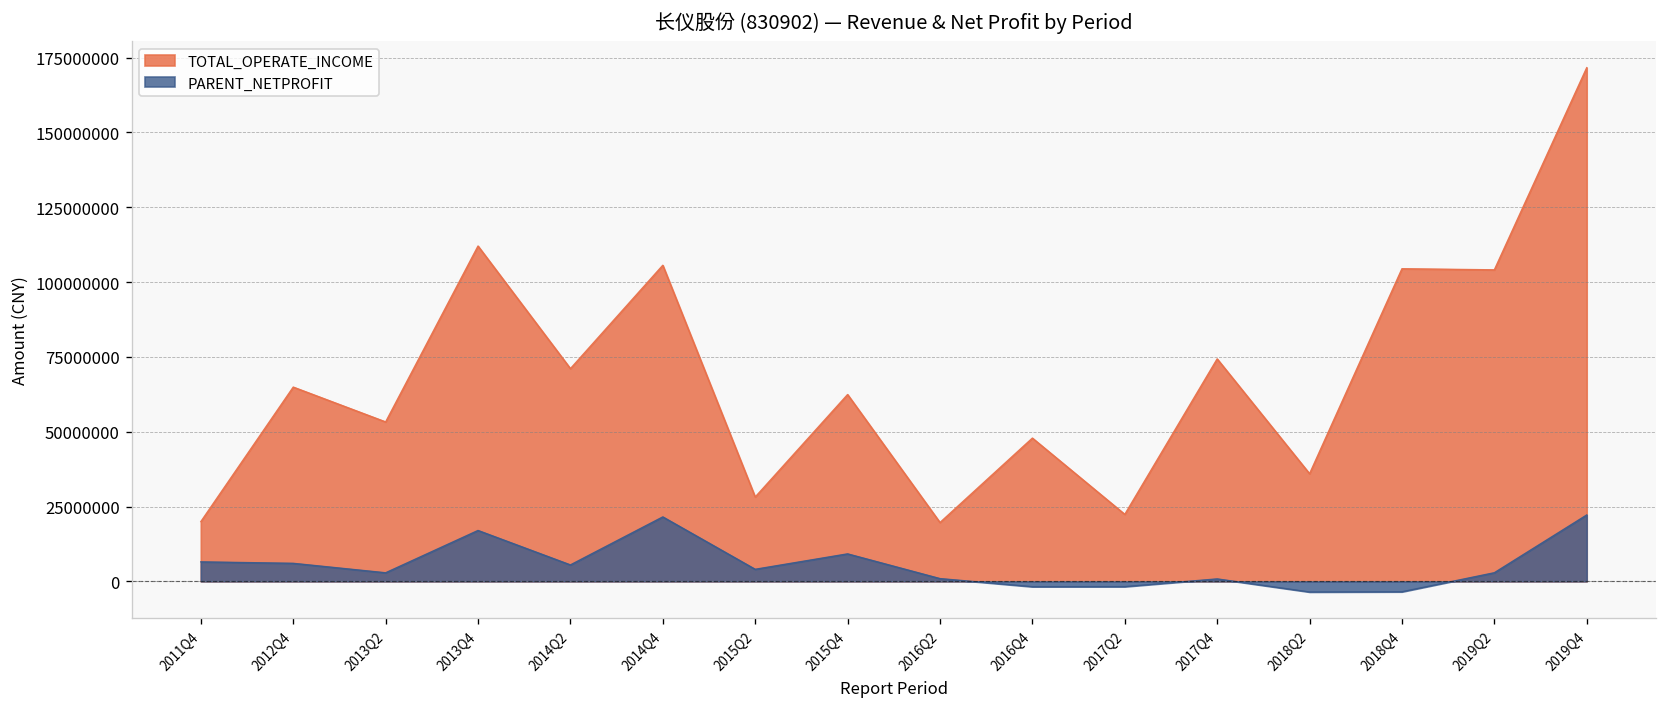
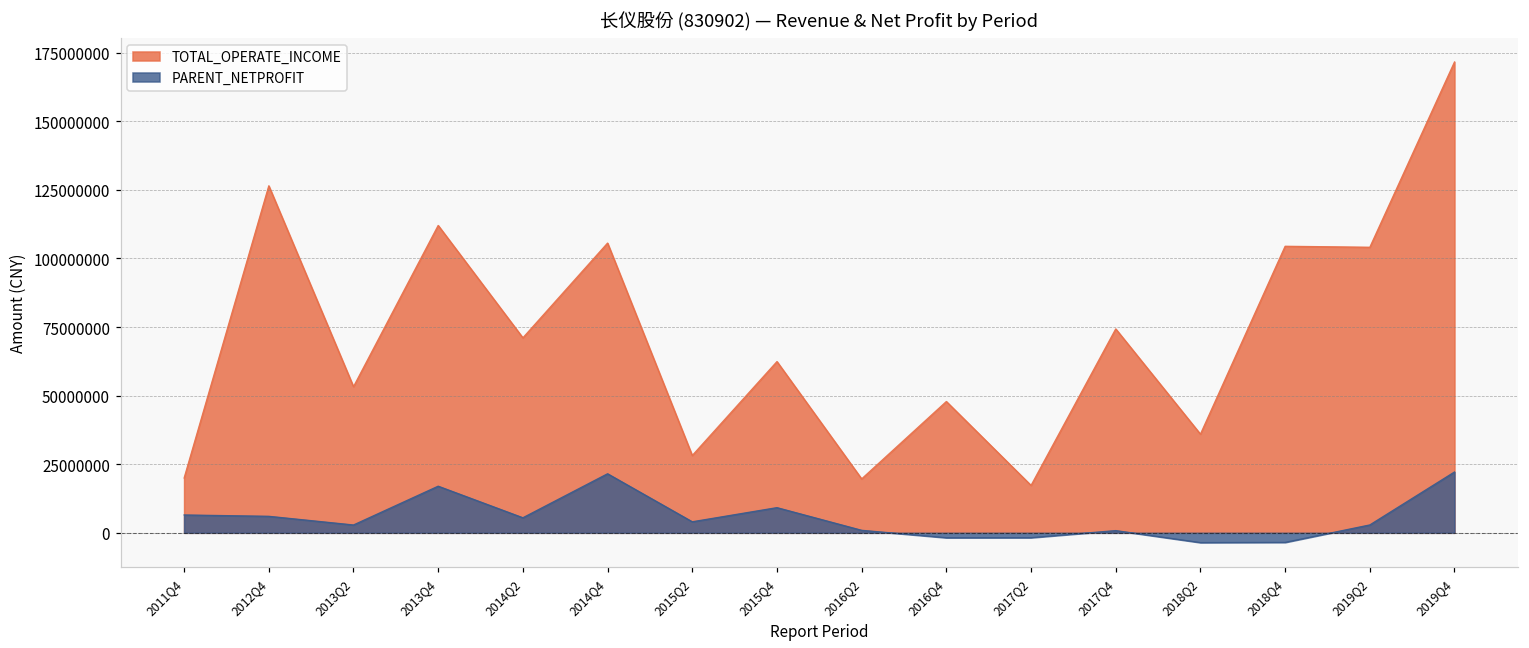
TOTAL_OPERATE_INCOME, 2012Q4: 65000000 -> 127000000
TOTAL_OPERATE_INCOME, 2017Q2: 22000000 -> 17000000
